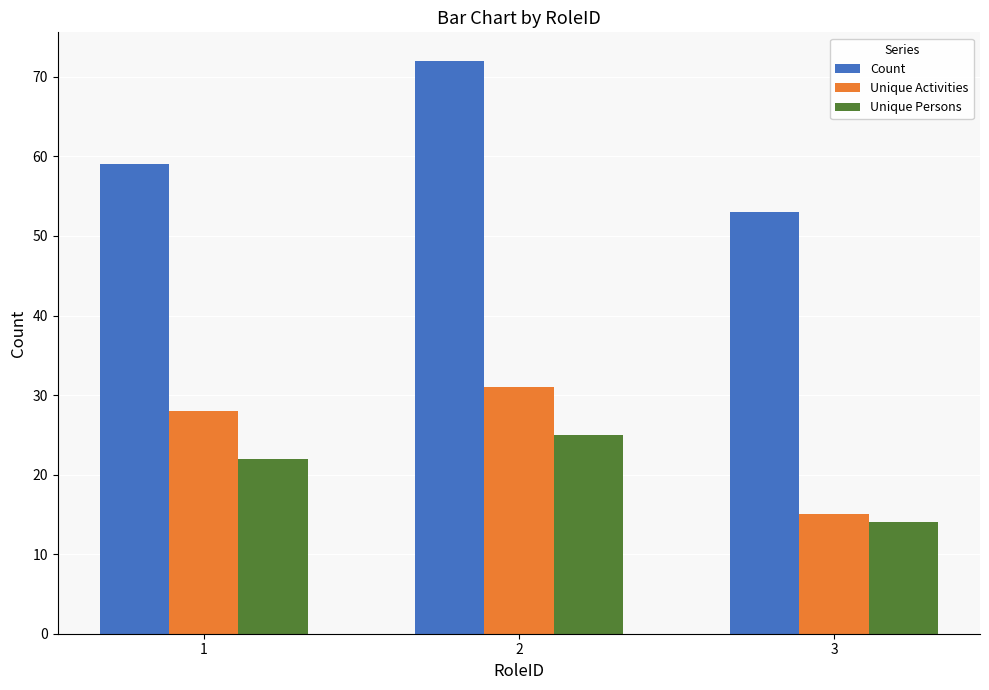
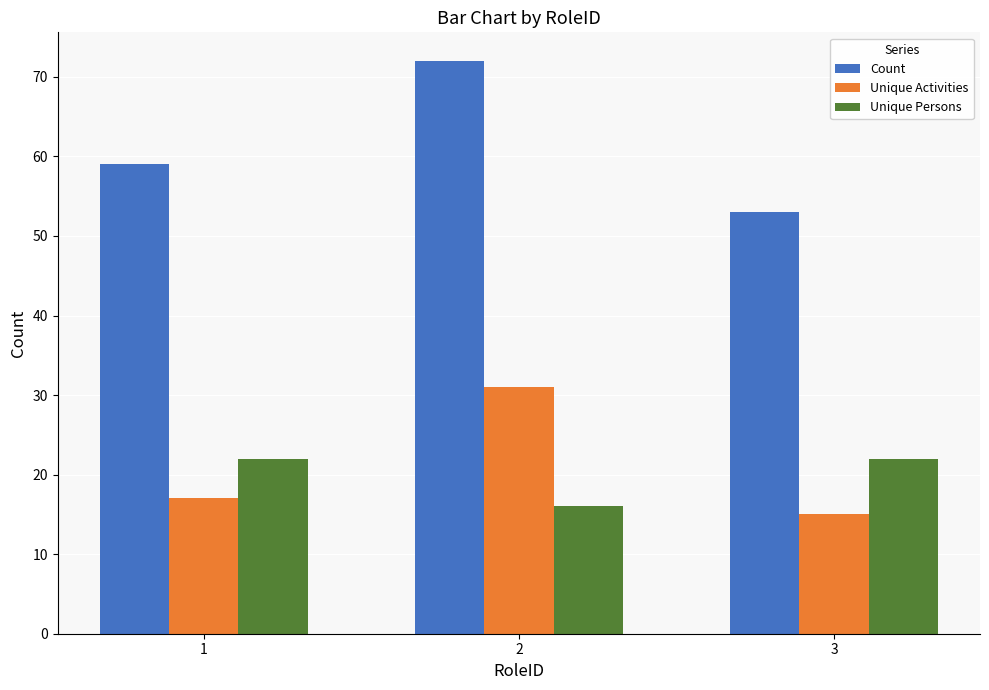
Unique Activities, 1: 28 -> 17
Unique Persons, 2: 25 -> 16
Unique Persons, 3: 14 -> 22
